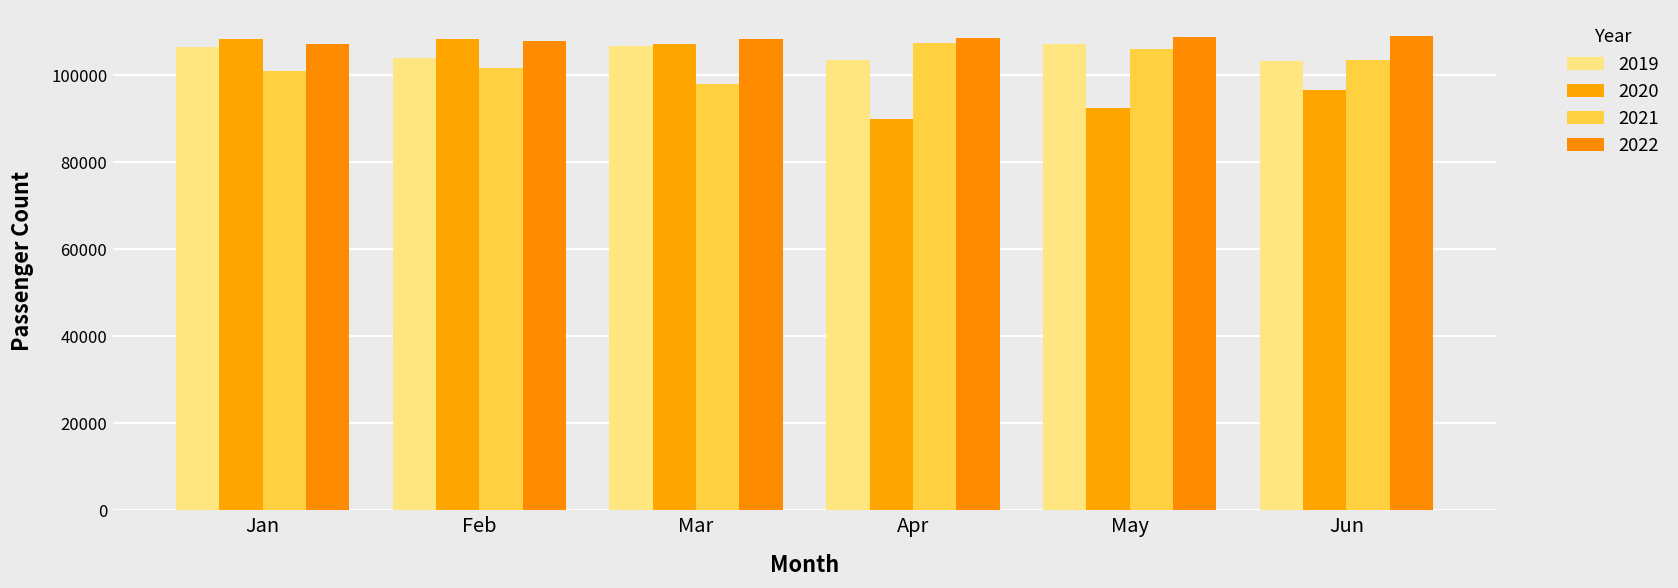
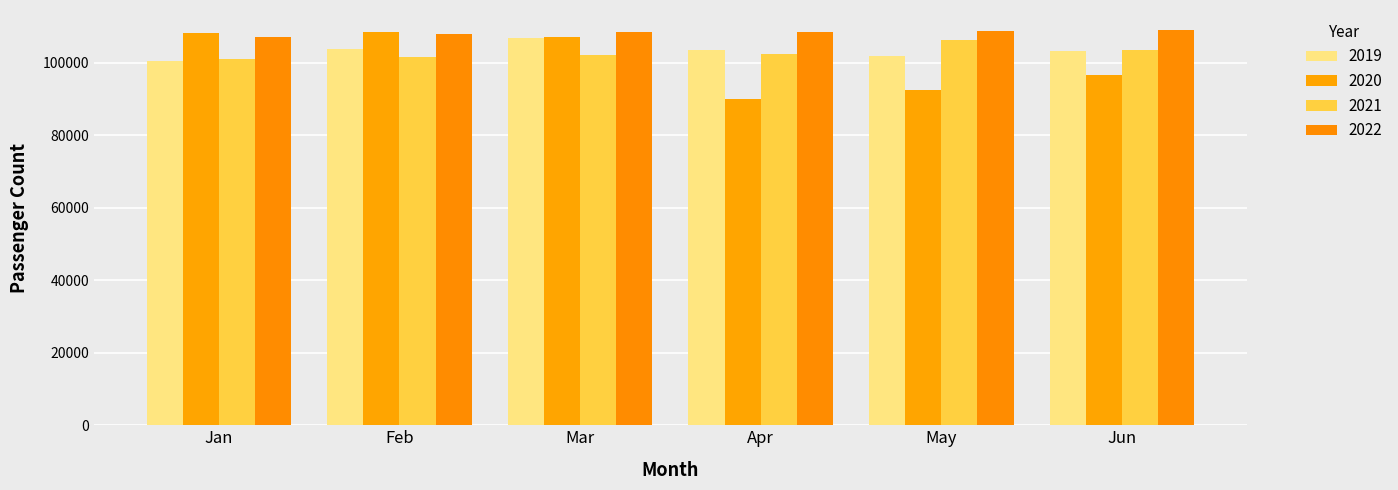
2019, Jan: 107000 -> 101000
2021, Mar: 98000 -> 102000
2021, Apr: 107000 -> 102000
2019, May: 107000 -> 102000
